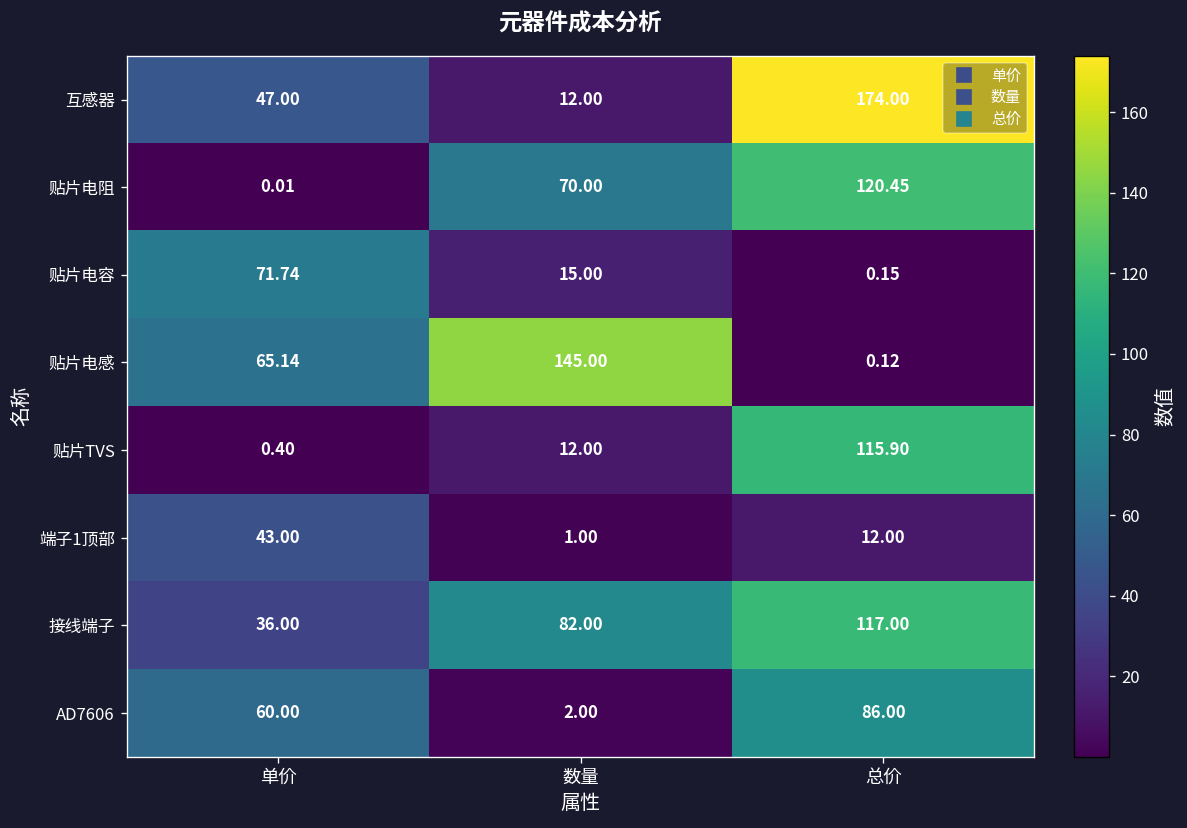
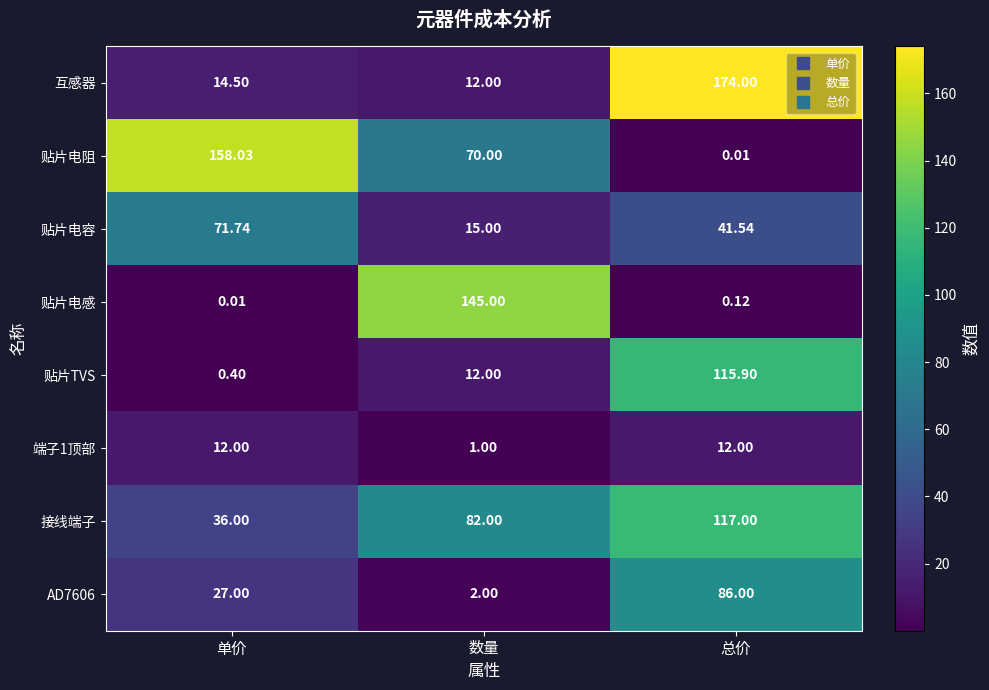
互感器, 单价: 47.00 -> 14.50
贴片电阻, 单价: 0.01 -> 158.03
贴片电阻, 总价: 120.45 -> 0.01
贴片电容, 总价: 0.15 -> 41.54
贴片电感, 单价: 65.14 -> 0.01
端子1顶部, 单价: 43.00 -> 12.00
AD7606, 单价: 60.00 -> 27.00
